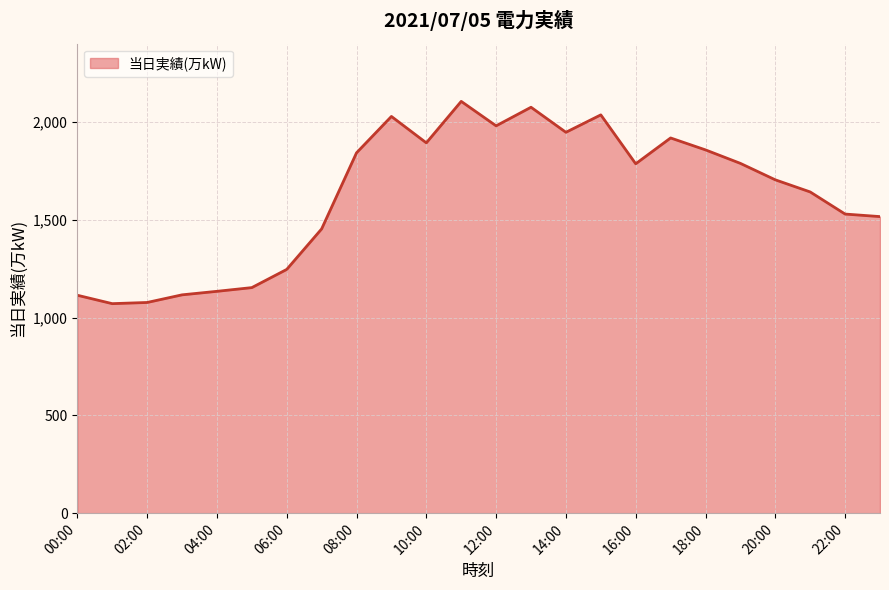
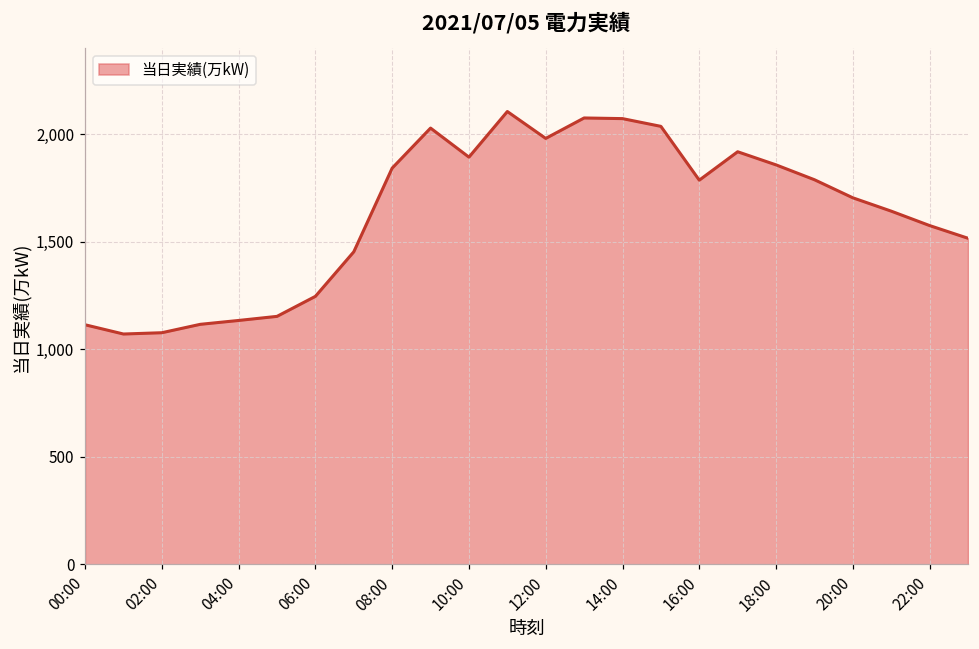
14:00: 1,950 -> 2,070
22:00: 1,530 -> 1,580
